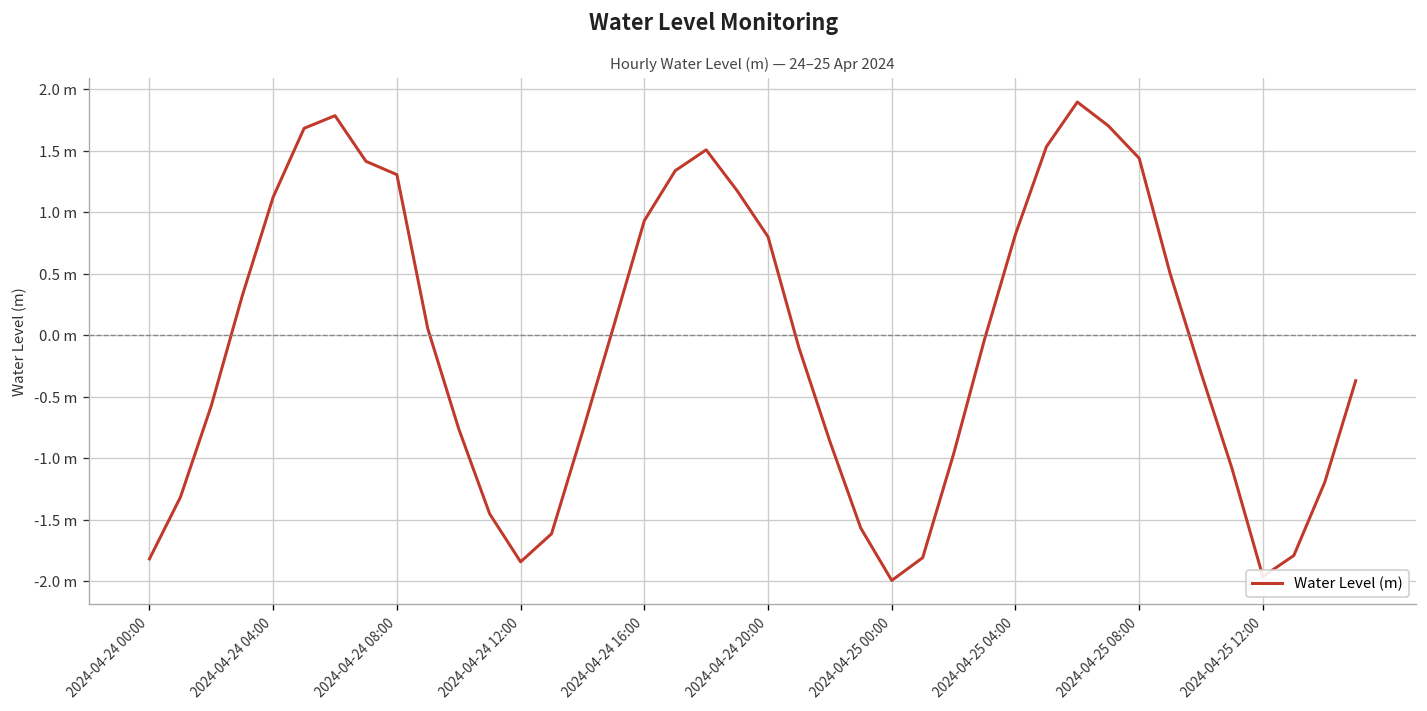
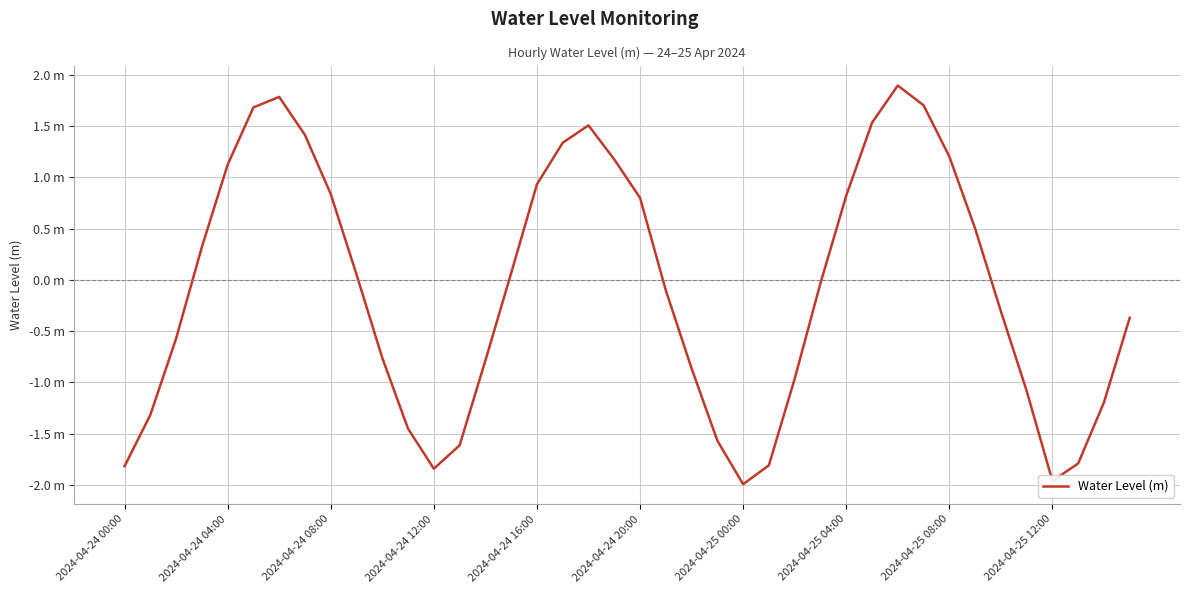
2024-04-24 08:00: 1.30 m -> 0.84 m
2024-04-25 08:00: 1.44 m -> 1.20 m
